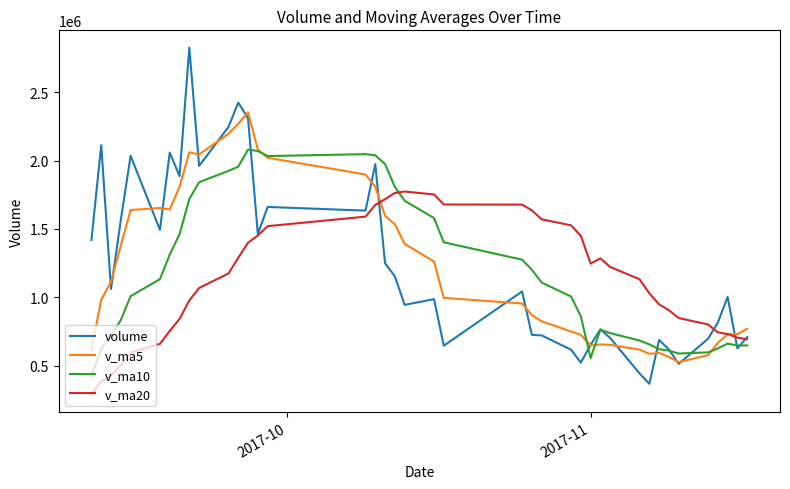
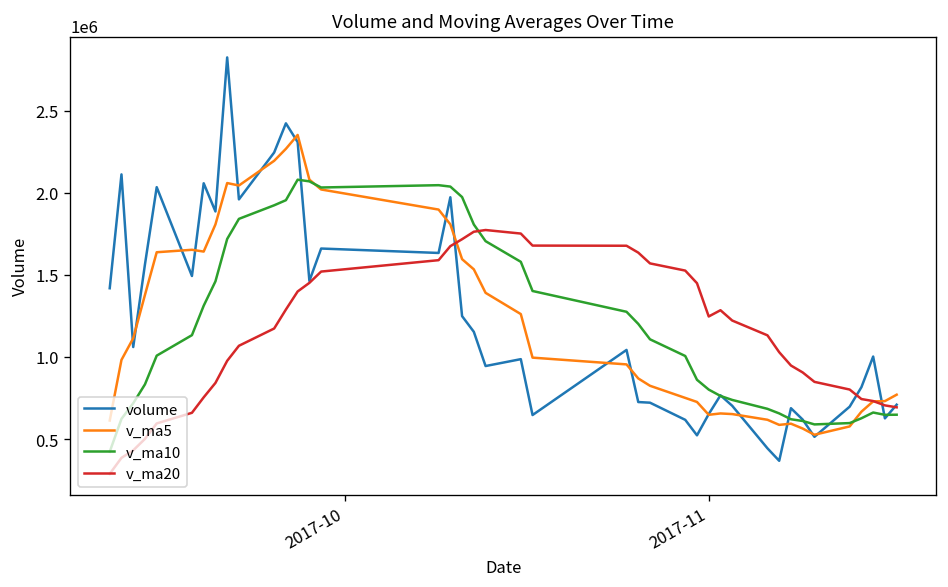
v_ma10, 2017-11: 560000 -> 800000
